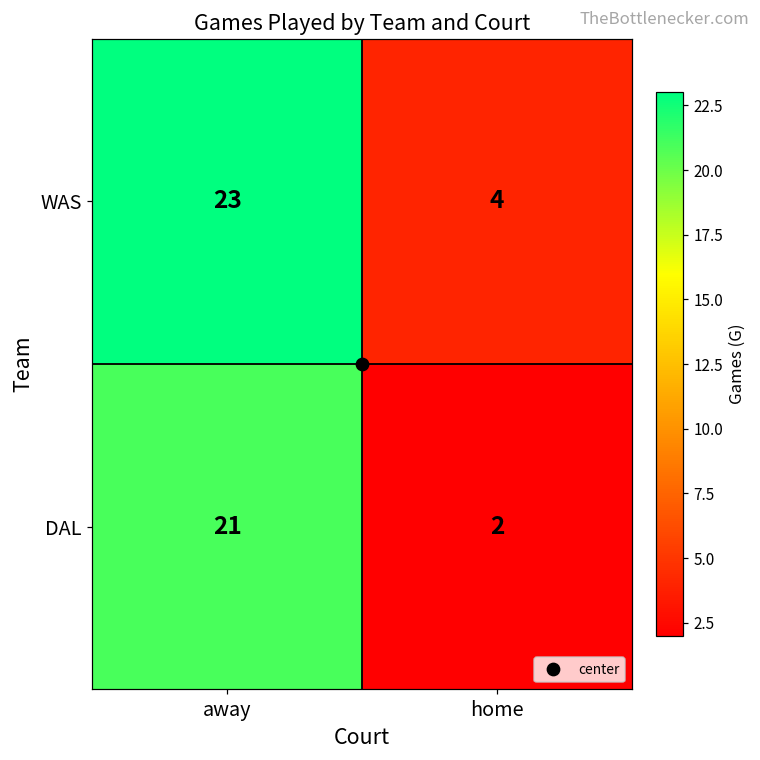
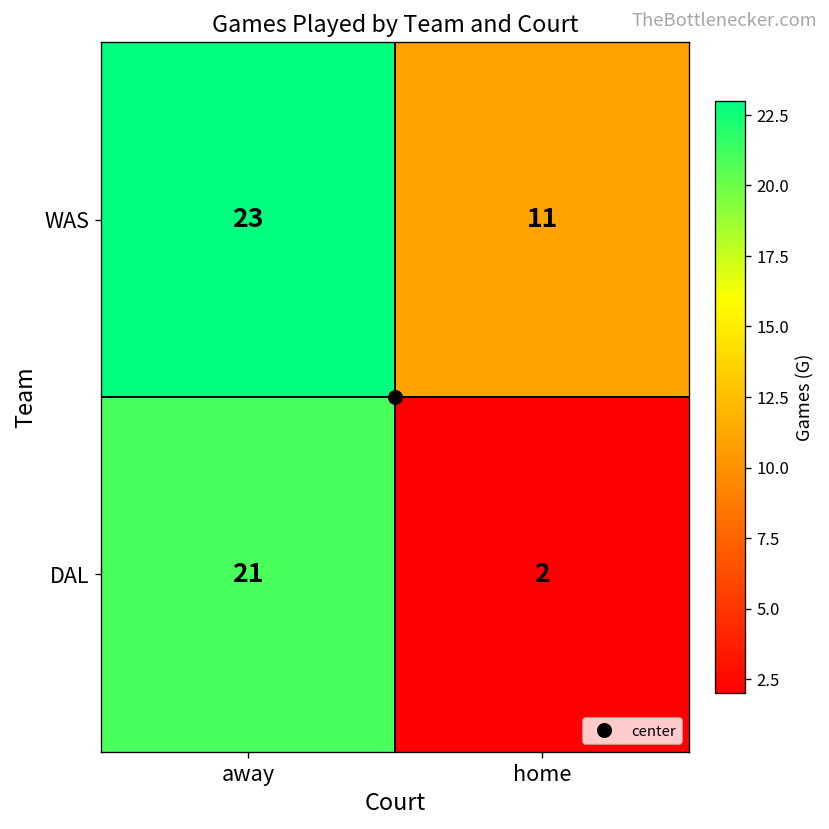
WAS, home: 4 -> 11
